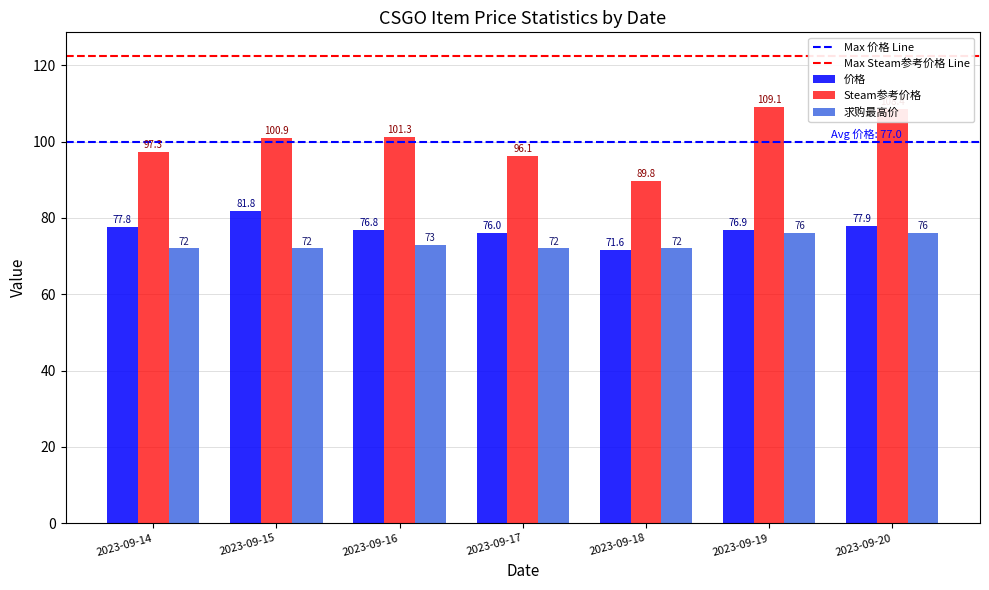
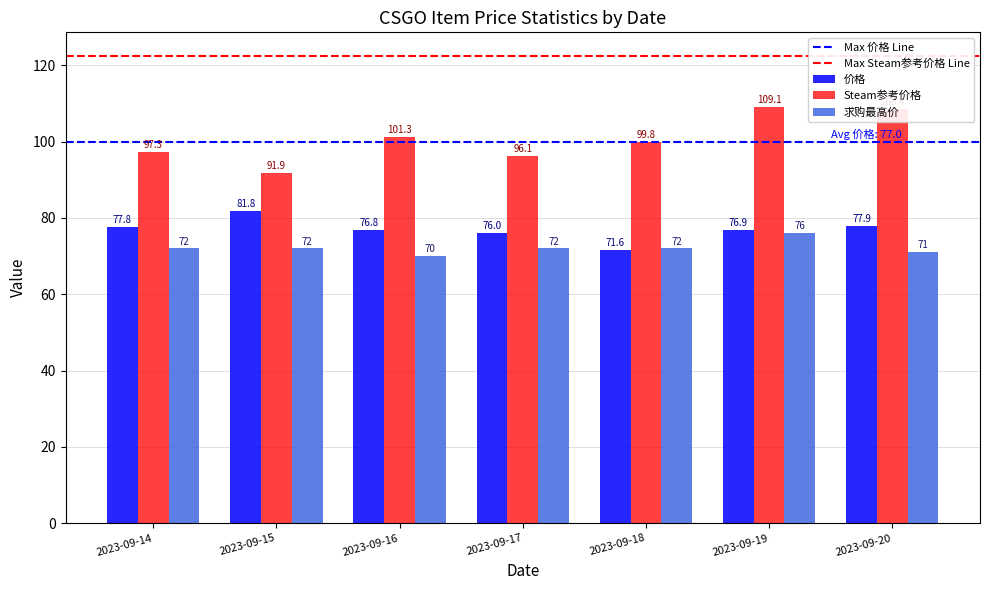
Steam参考价格, 2023-09-15: 100.9 -> 91.9
求购最高价, 2023-09-16: 73 -> 70
Steam参考价格, 2023-09-18: 89.8 -> 99.8
求购最高价, 2023-09-20: 76 -> 71
